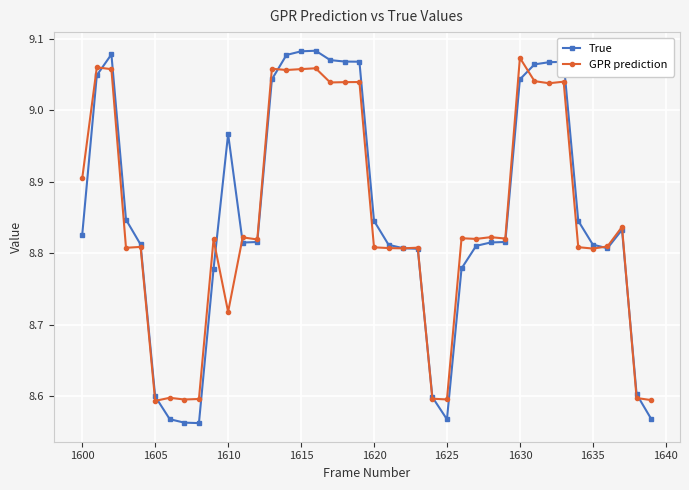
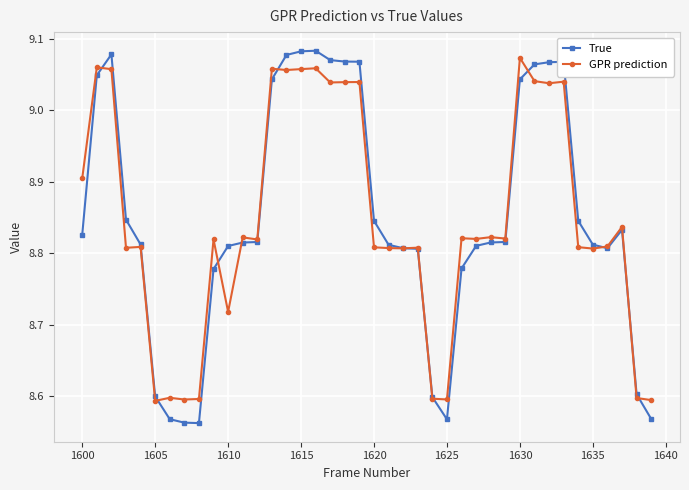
True, 1610: 8.97 -> 8.81
